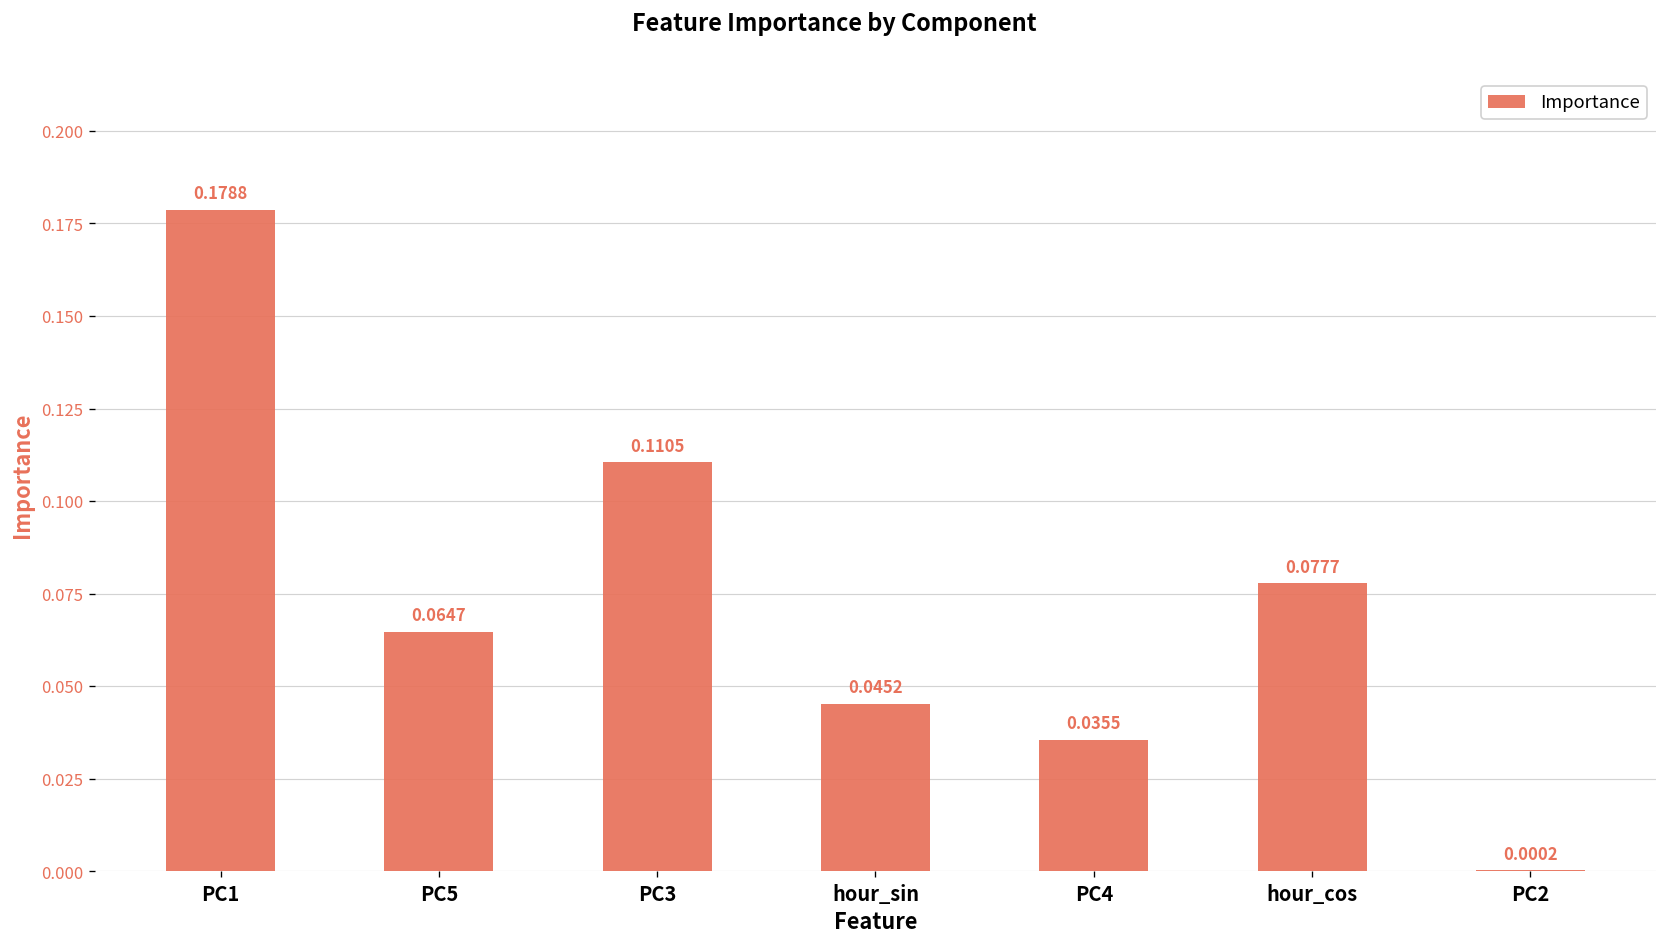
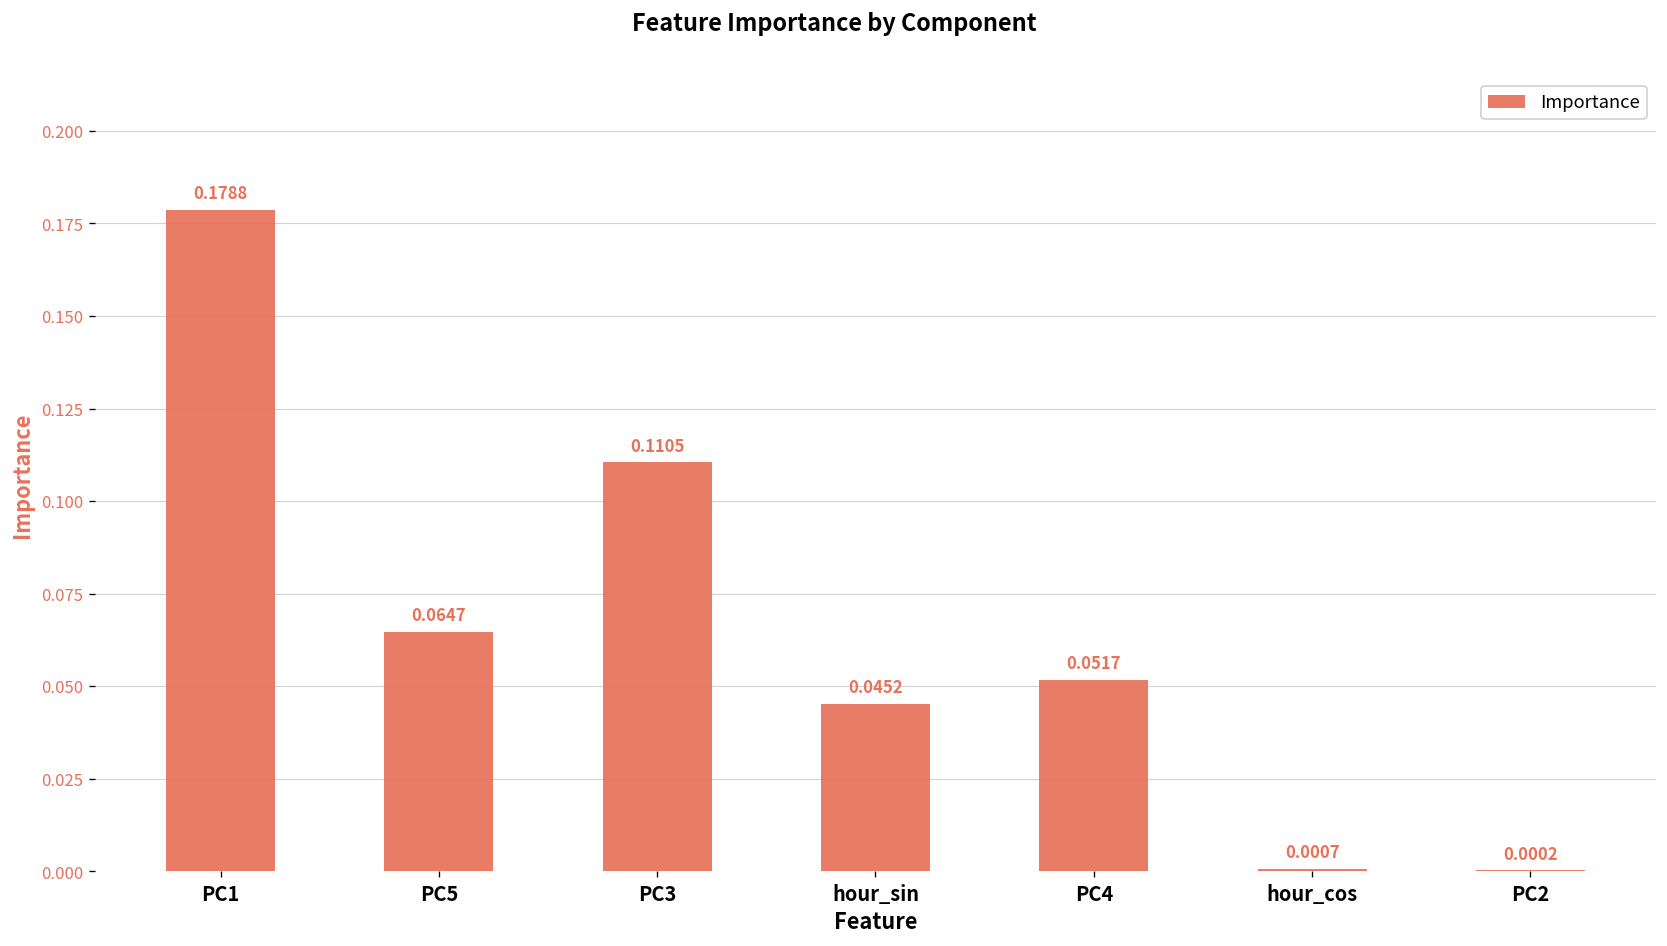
PC4: 0.0355 -> 0.0517
hour_cos: 0.0777 -> 0.0007
